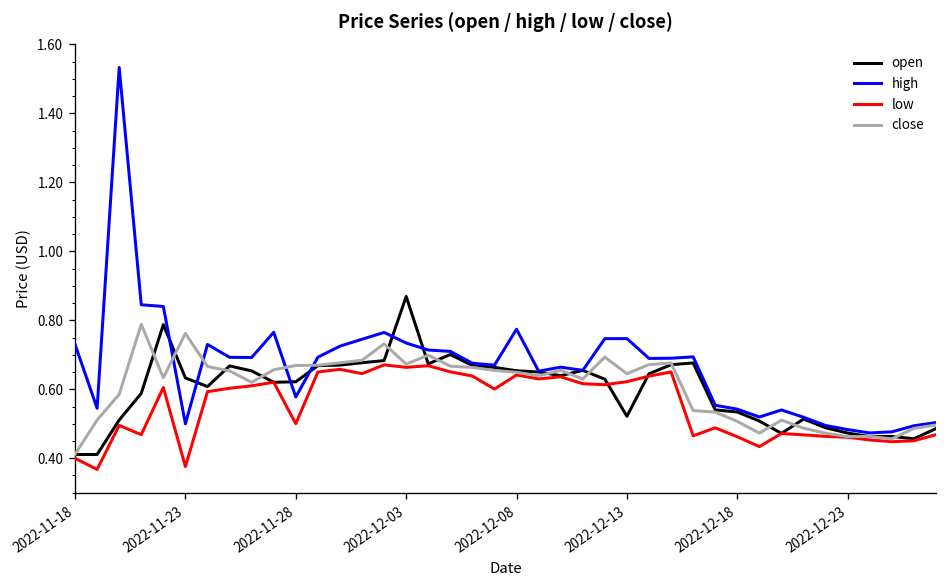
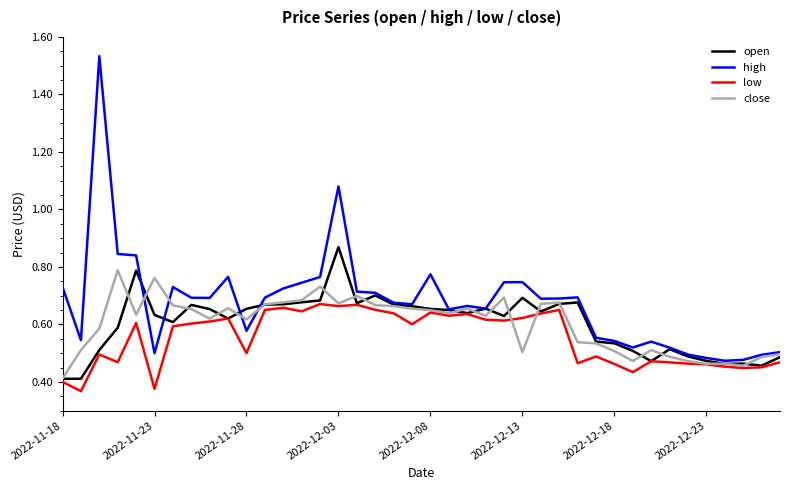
open, 2022-11-28: 0.62 -> 0.65
close, 2022-11-28: 0.67 -> 0.62
high, 2022-12-03: 0.73 -> 1.08
open, 2022-12-13: 0.52 -> 0.69
close, 2022-12-13: 0.65 -> 0.50
